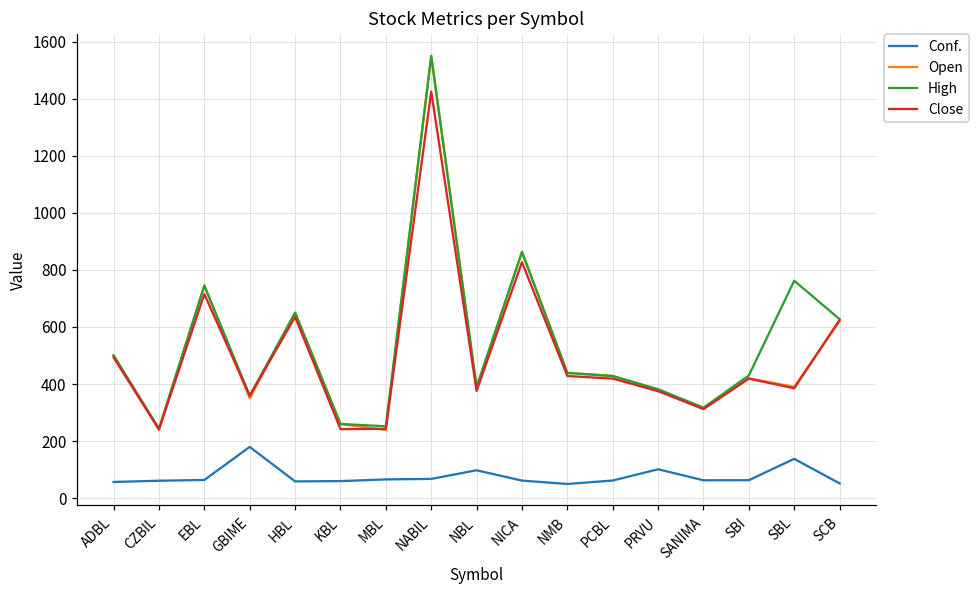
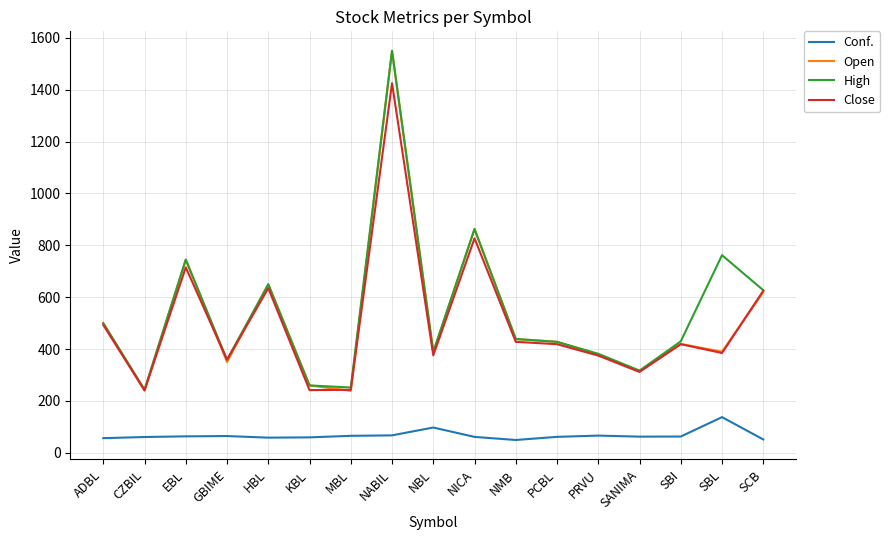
Conf., GBIME: 180 -> 60
Conf., PRVU: 100 -> 70
